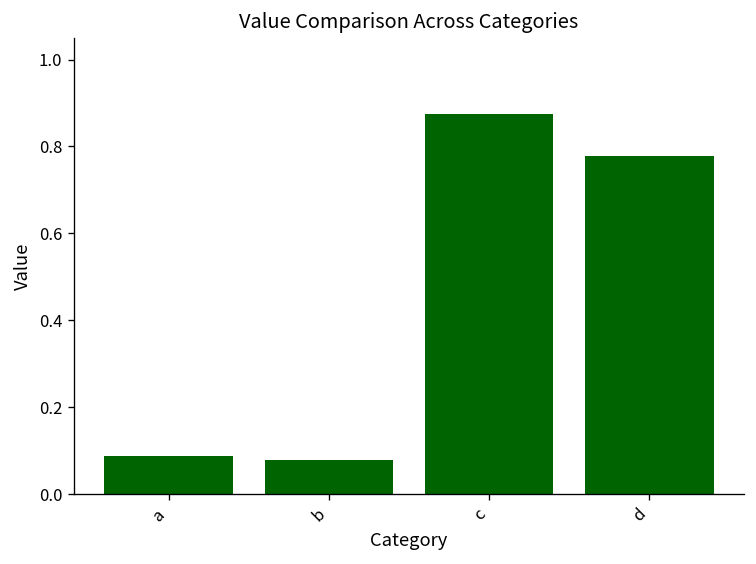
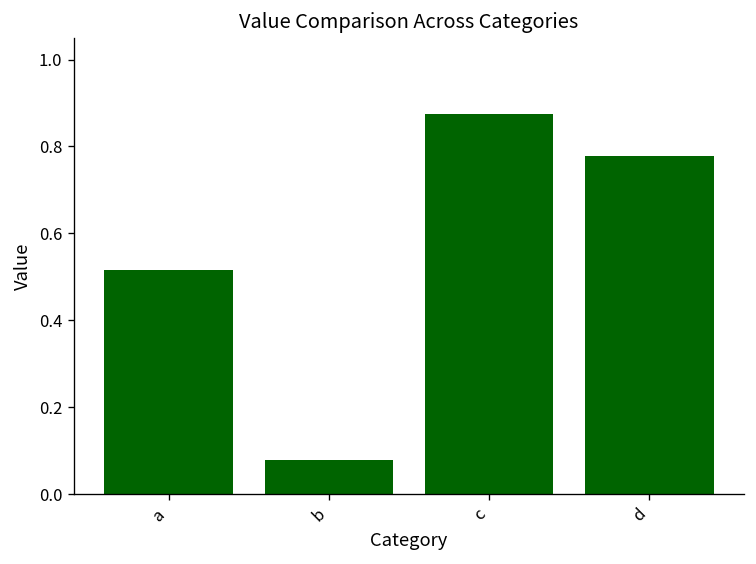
a: 0.09 -> 0.52
